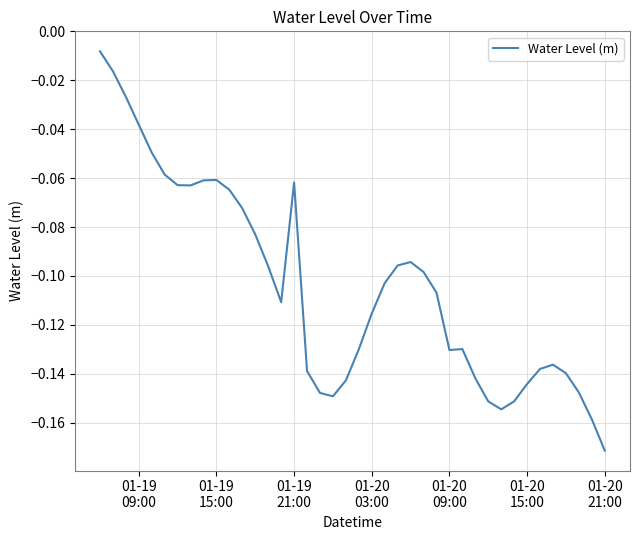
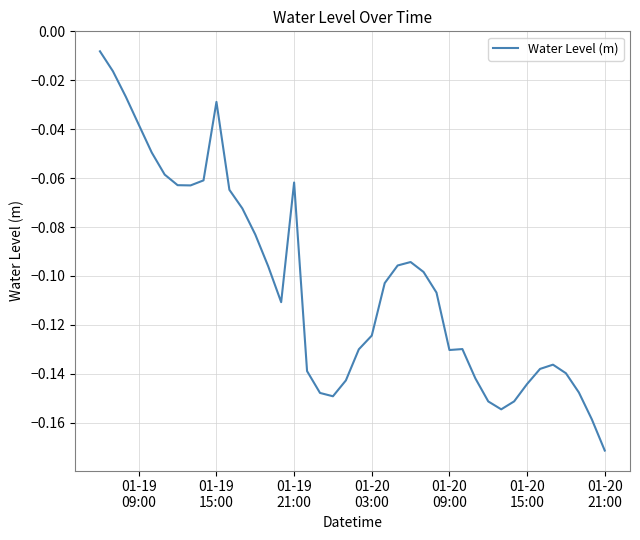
01-19 15:00: -0.061 -> -0.029
01-20 03:00: -0.115 -> -0.124
